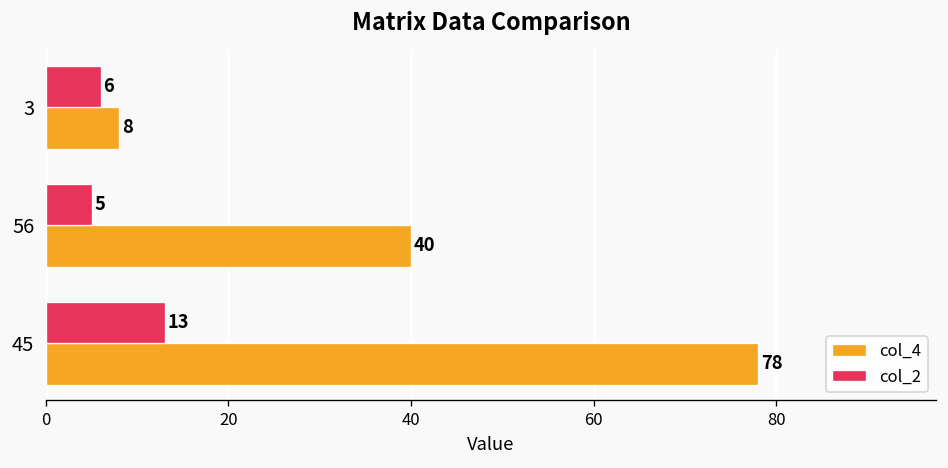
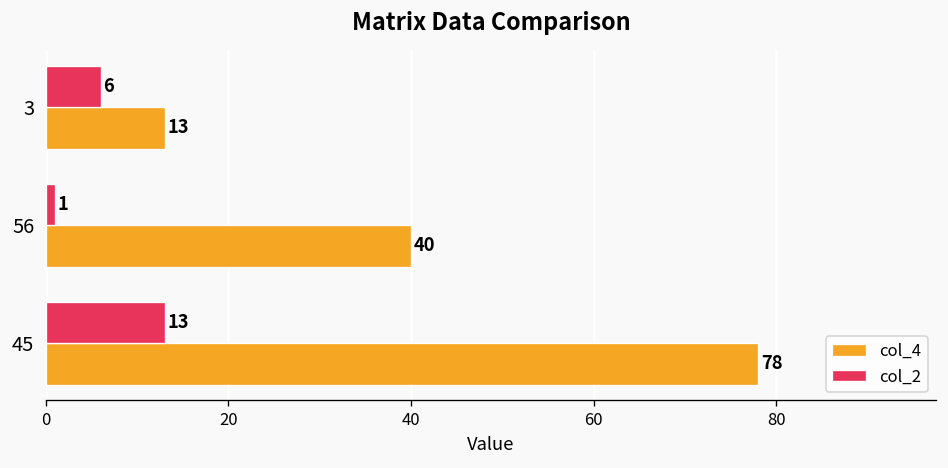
col_4, 3: 8 -> 13
col_2, 56: 5 -> 1
